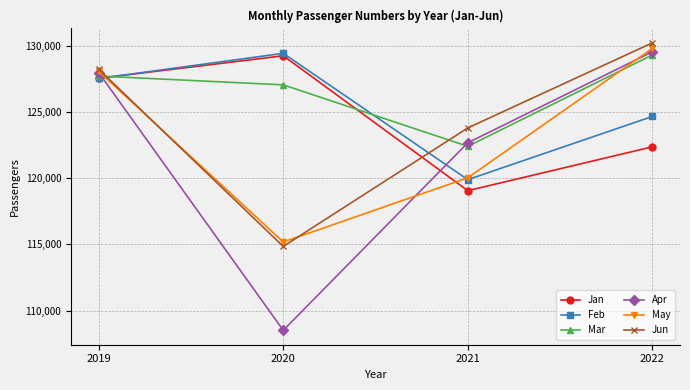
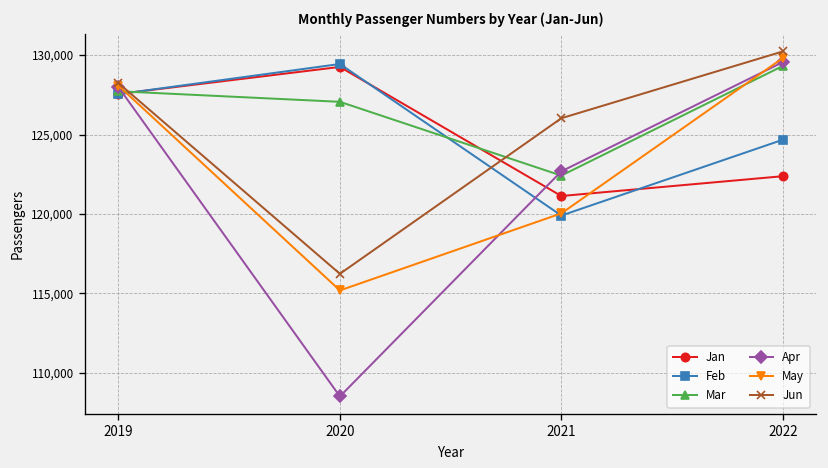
Jun, 2020: 114,800 -> 116,200
Jan, 2021: 119,100 -> 121,100
Jun, 2021: 123,800 -> 126,000
